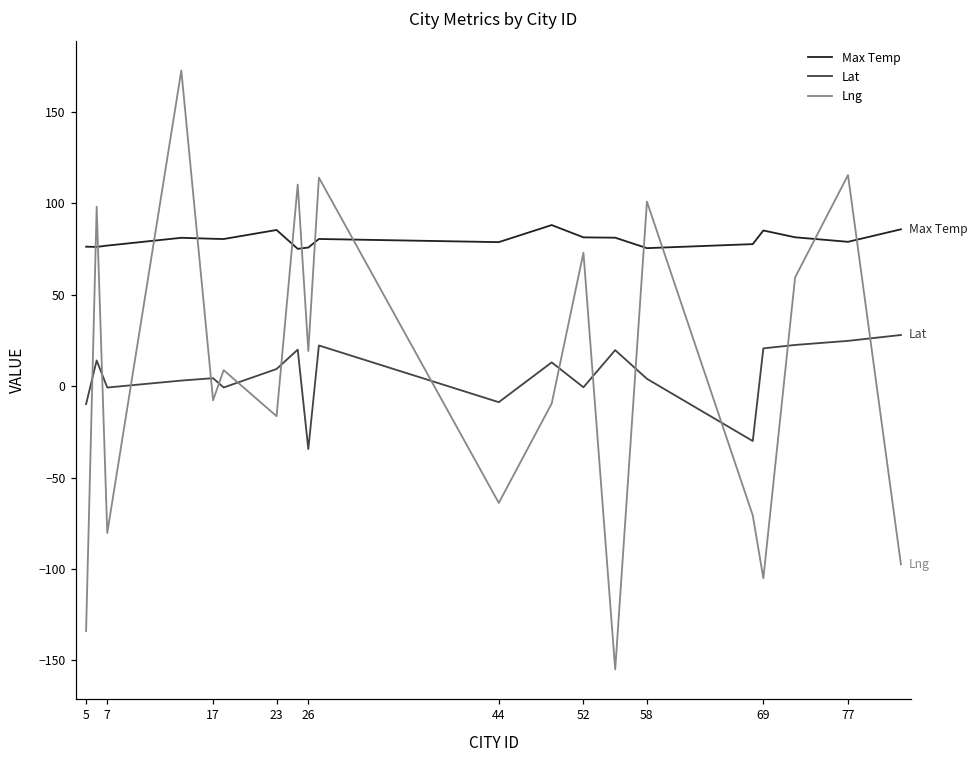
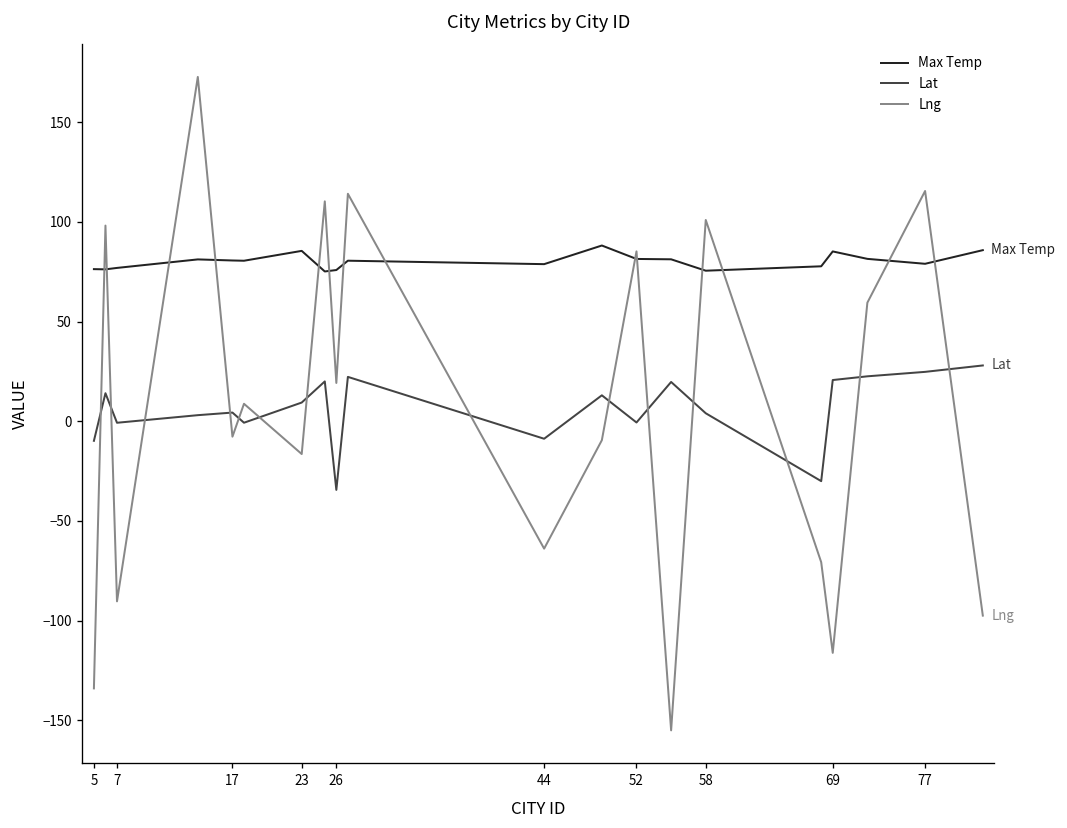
Lng, 7: -80 -> -90
Lng, 52: 73 -> 85
Lng, 69: -105 -> -116
